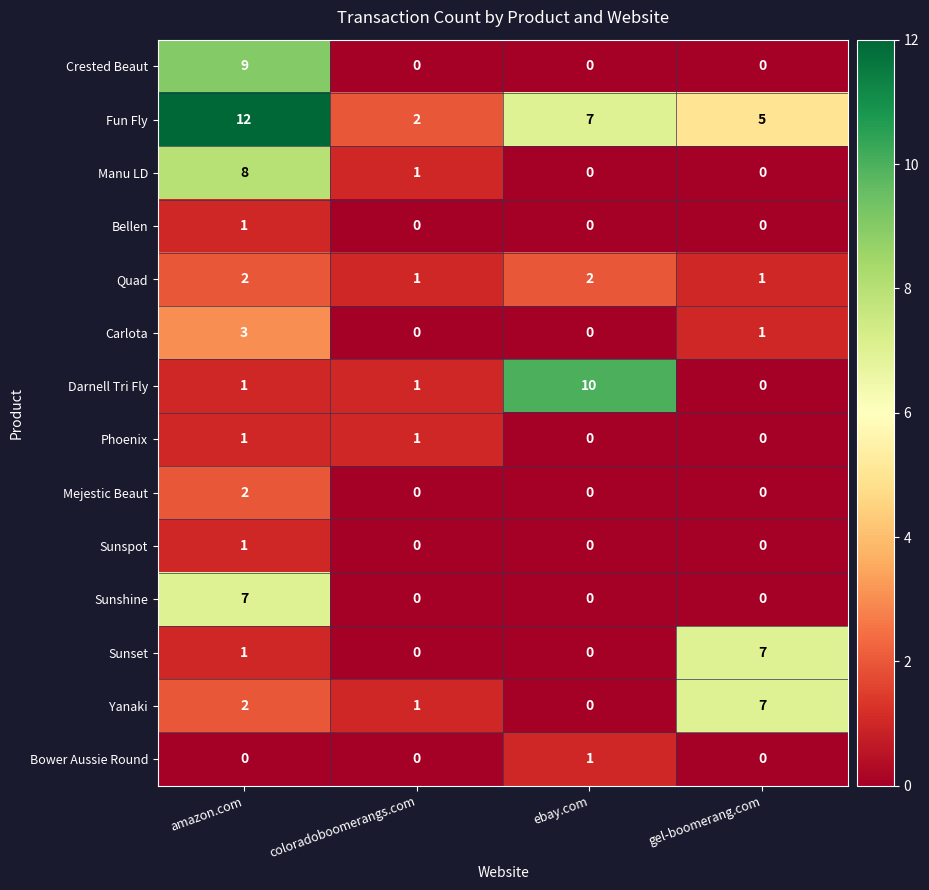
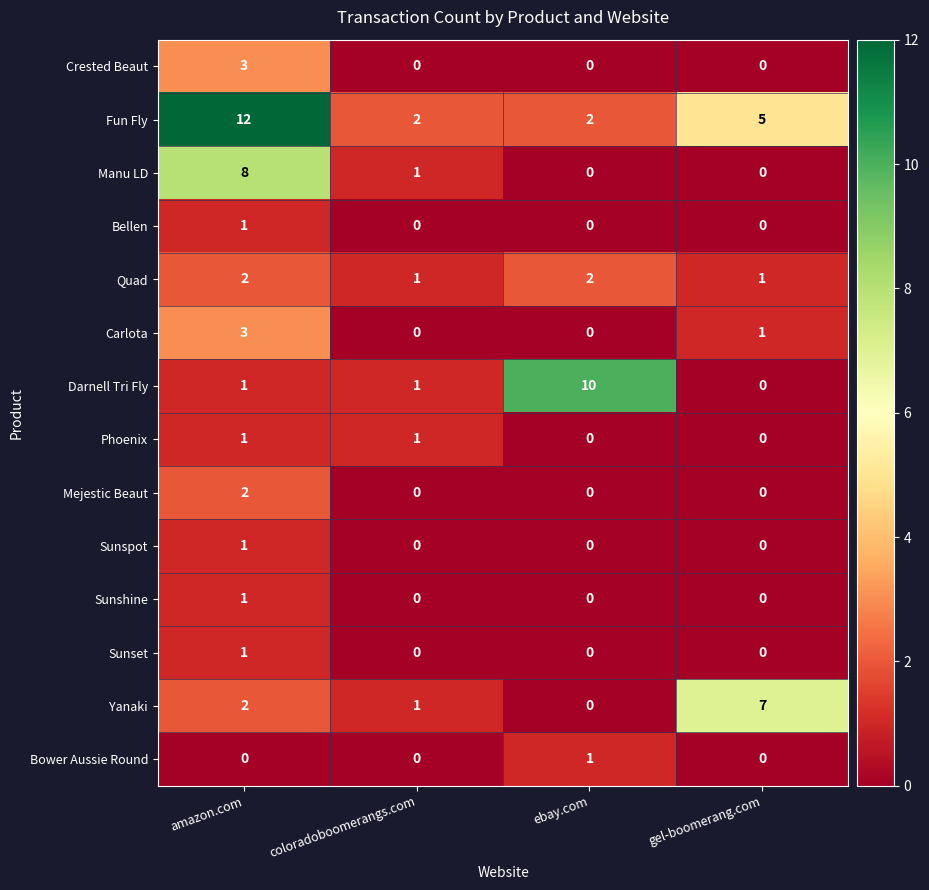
Crested Beaut, amazon.com: 9 -> 3
Fun Fly, ebay.com: 7 -> 2
Sunshine, amazon.com: 7 -> 1
Sunset, gel-boomerang.com: 7 -> 0
